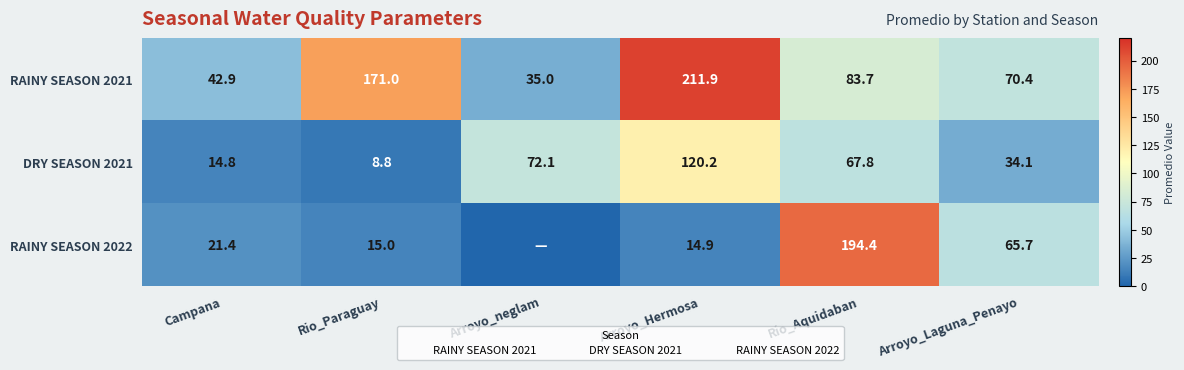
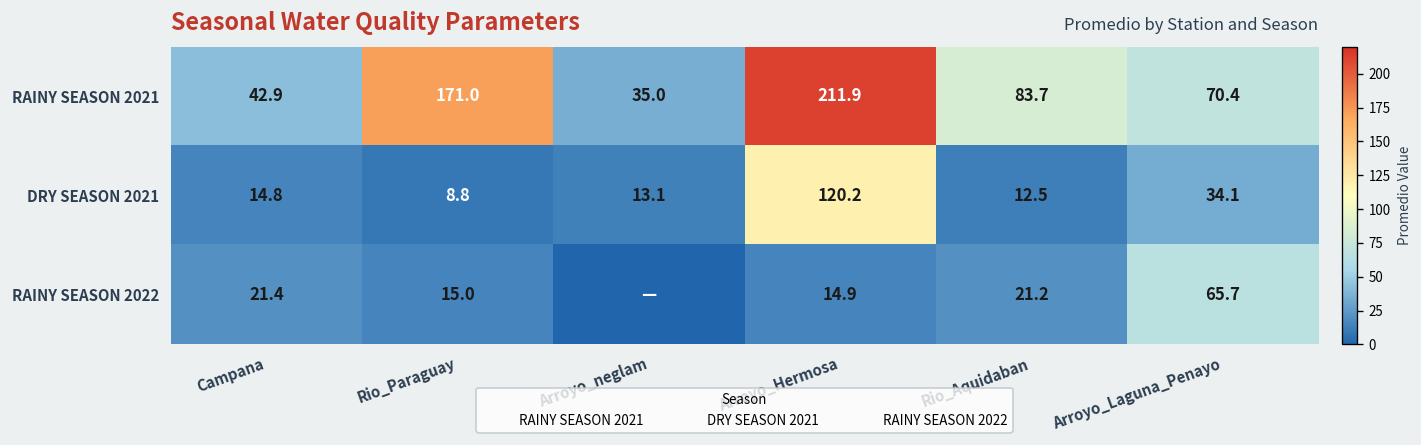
DRY SEASON 2021, Arroyo_neglam: 72.1 -> 13.1
DRY SEASON 2021, Rio_Aquidaban: 67.8 -> 12.5
RAINY SEASON 2022, Rio_Aquidaban: 194.4 -> 21.2
